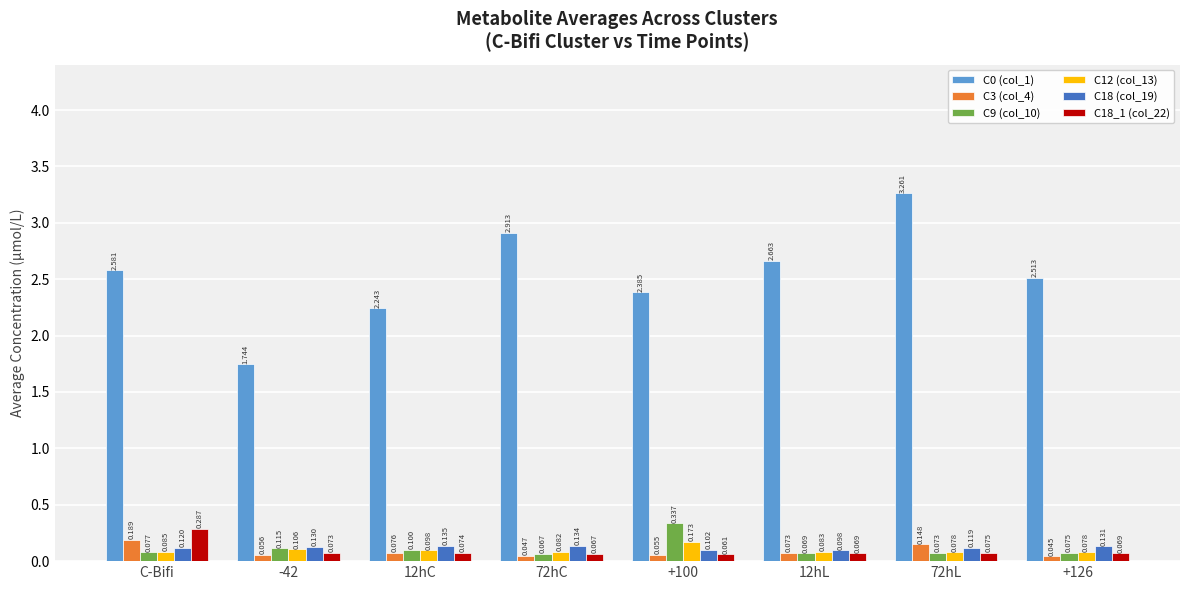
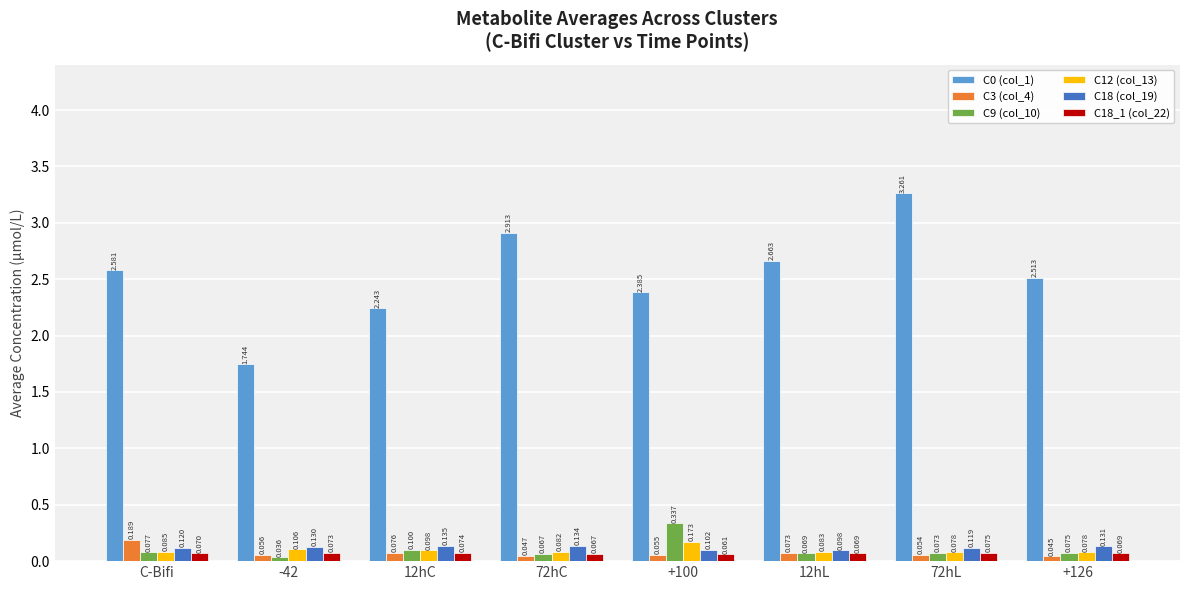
C18_1 (col_22), C-Bifi: 0.287 -> 0.070
C9 (col_10), -42: 0.115 -> 0.036
C3 (col_4), 72hL: 0.148 -> 0.054
